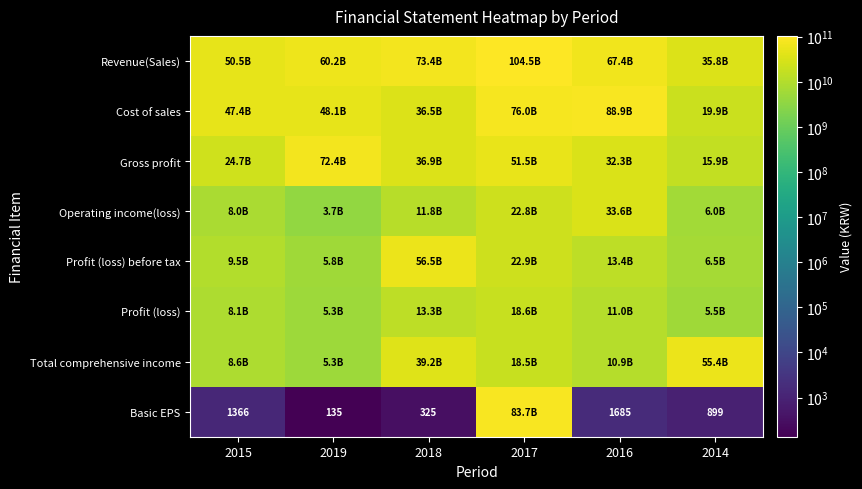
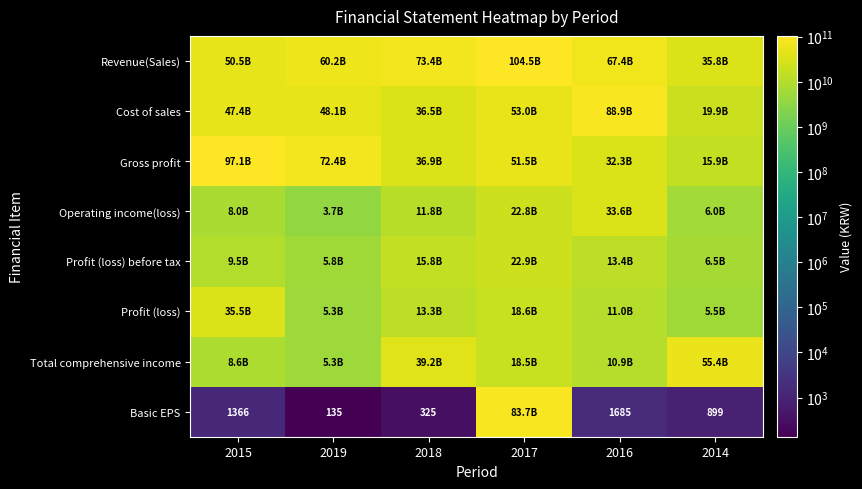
Cost of sales, 2017: 76.0B -> 53.0B
Gross profit, 2015: 24.7B -> 97.1B
Profit (loss) before tax, 2018: 56.5B -> 15.8B
Profit (loss), 2015: 8.1B -> 35.5B
